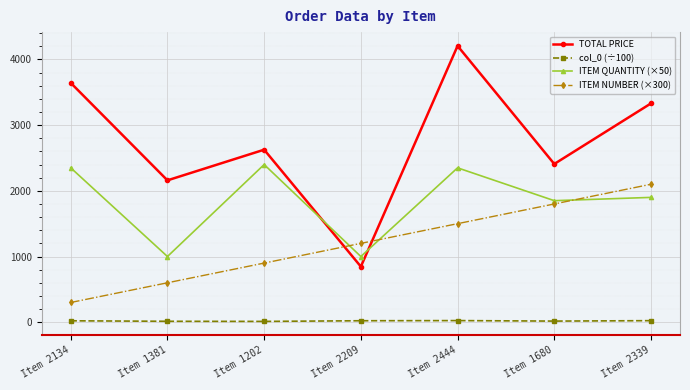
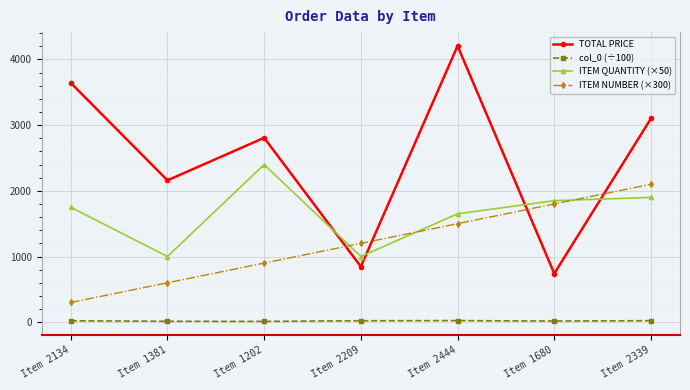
ITEM QUANTITY (×50), Item 2134: 2400 -> 1800
TOTAL PRICE, Item 1202: 2600 -> 2800
ITEM QUANTITY (×50), Item 2444: 2400 -> 1700
TOTAL PRICE, Item 1680: 2400 -> 700
TOTAL PRICE, Item 2339: 3300 -> 3100
